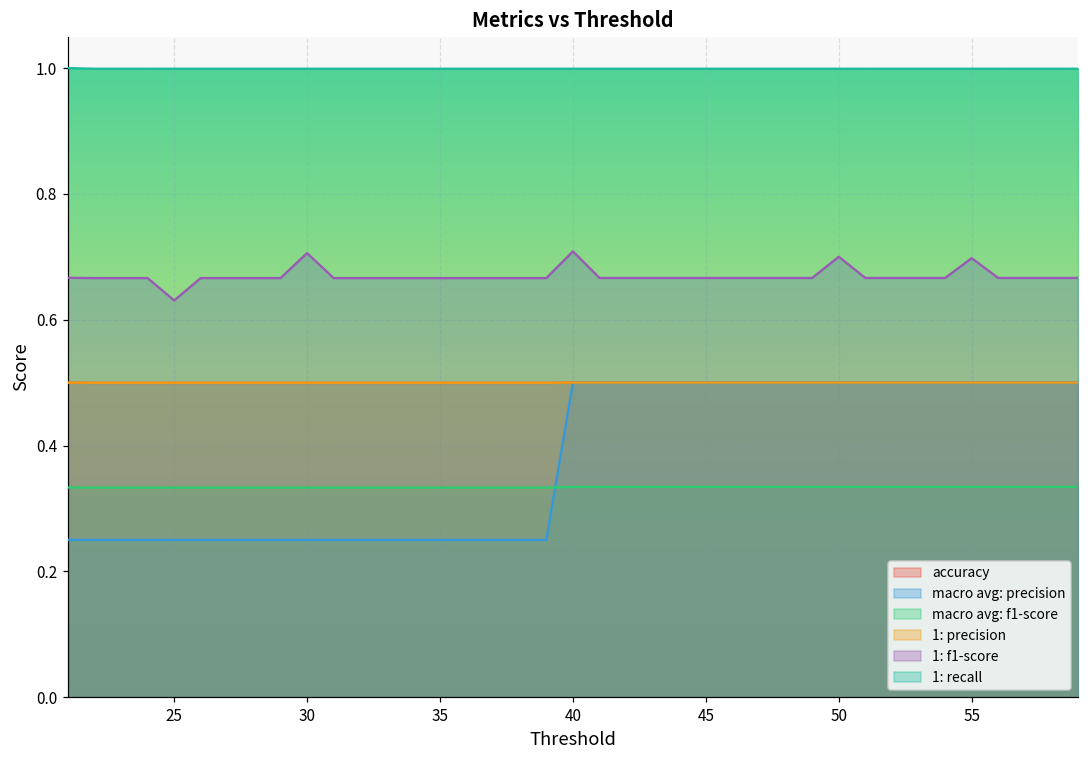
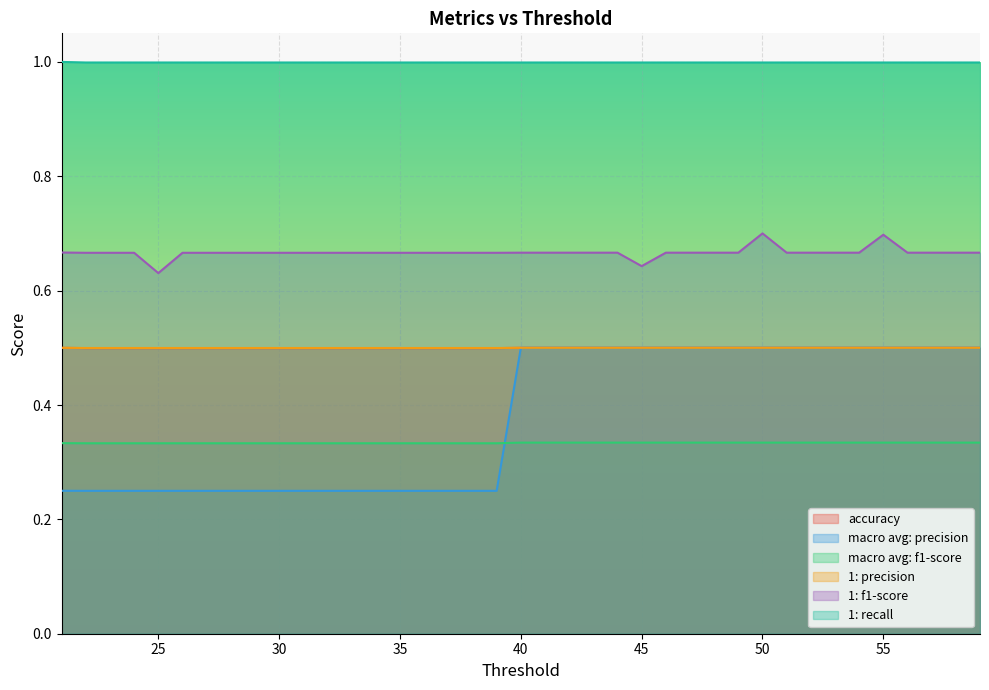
1: f1-score, 30: 0.71 -> 0.67
1: f1-score, 40: 0.71 -> 0.67
1: f1-score, 45: 0.67 -> 0.64
